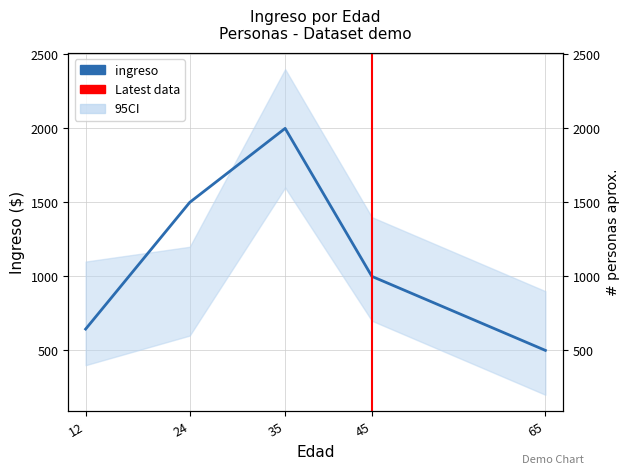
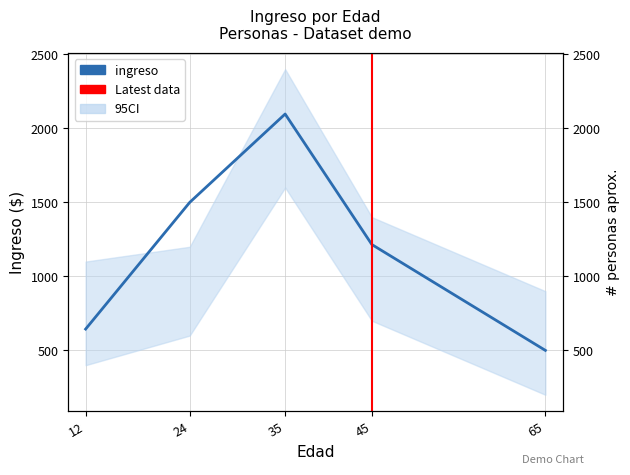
ingreso, 35: 2000 -> 2100
ingreso, 45: 1000 -> 1220
